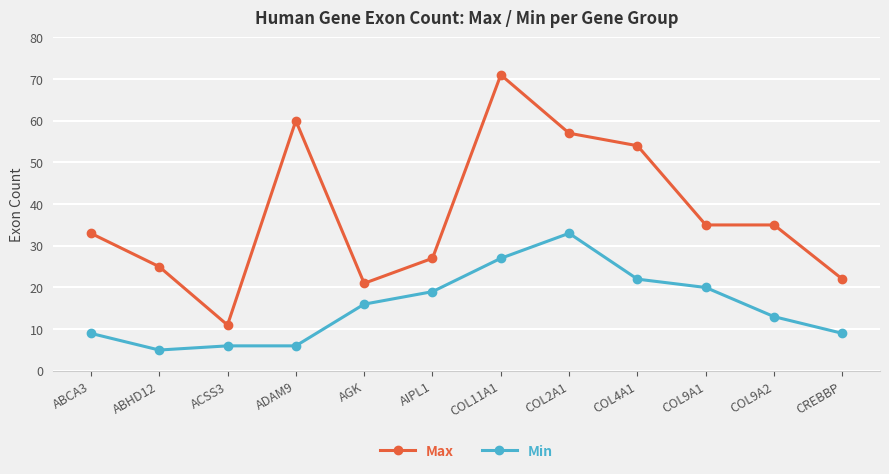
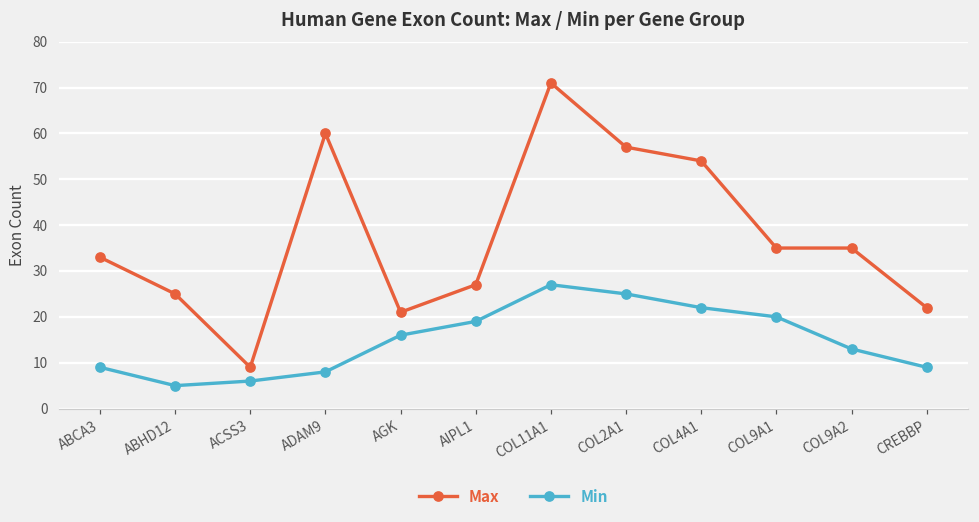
Max, ACSS3: 11 -> 9
Min, ADAM9: 6 -> 8
Min, COL2A1: 33 -> 25
